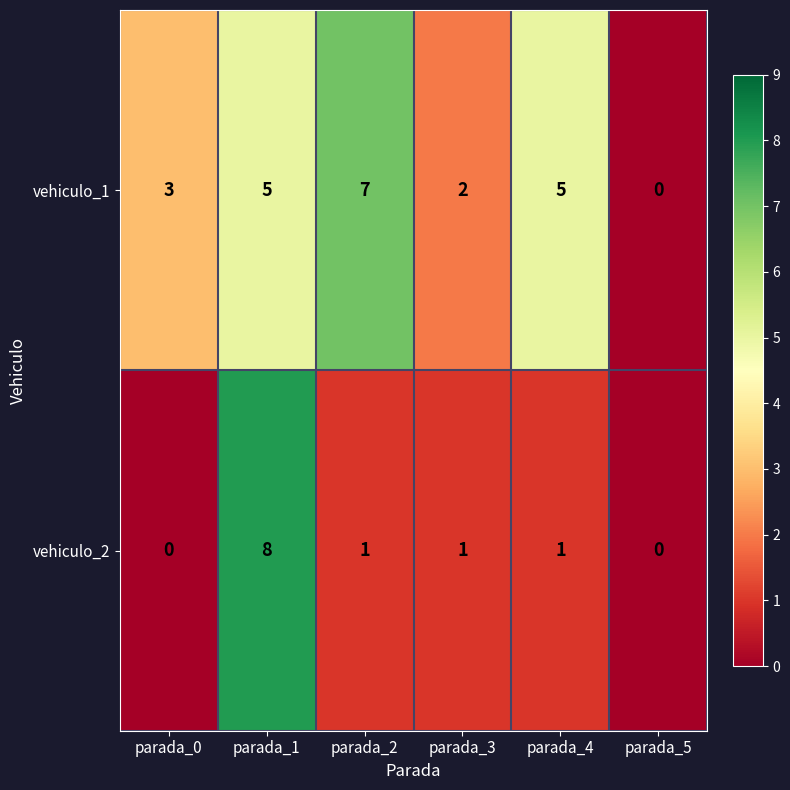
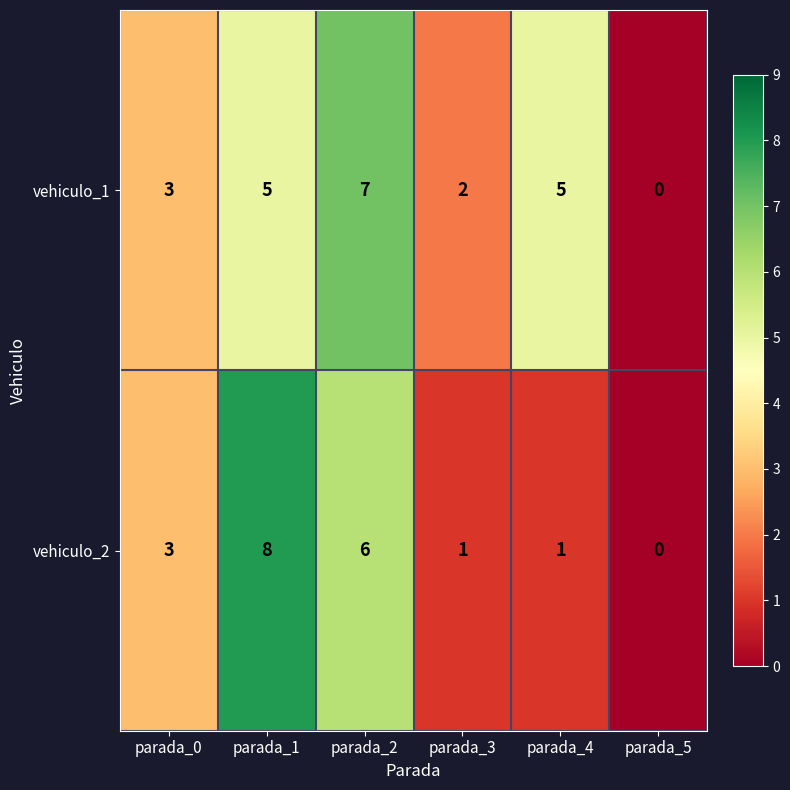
vehiculo_2, parada_0: 0 -> 3
vehiculo_2, parada_2: 1 -> 6
